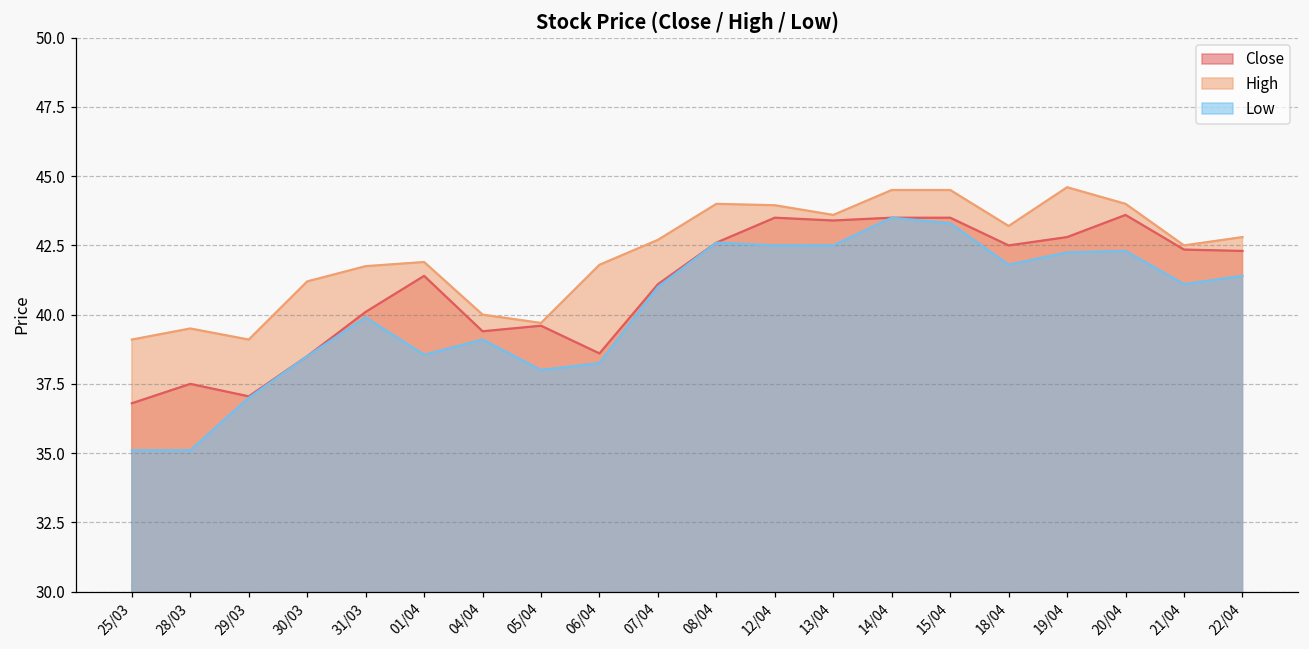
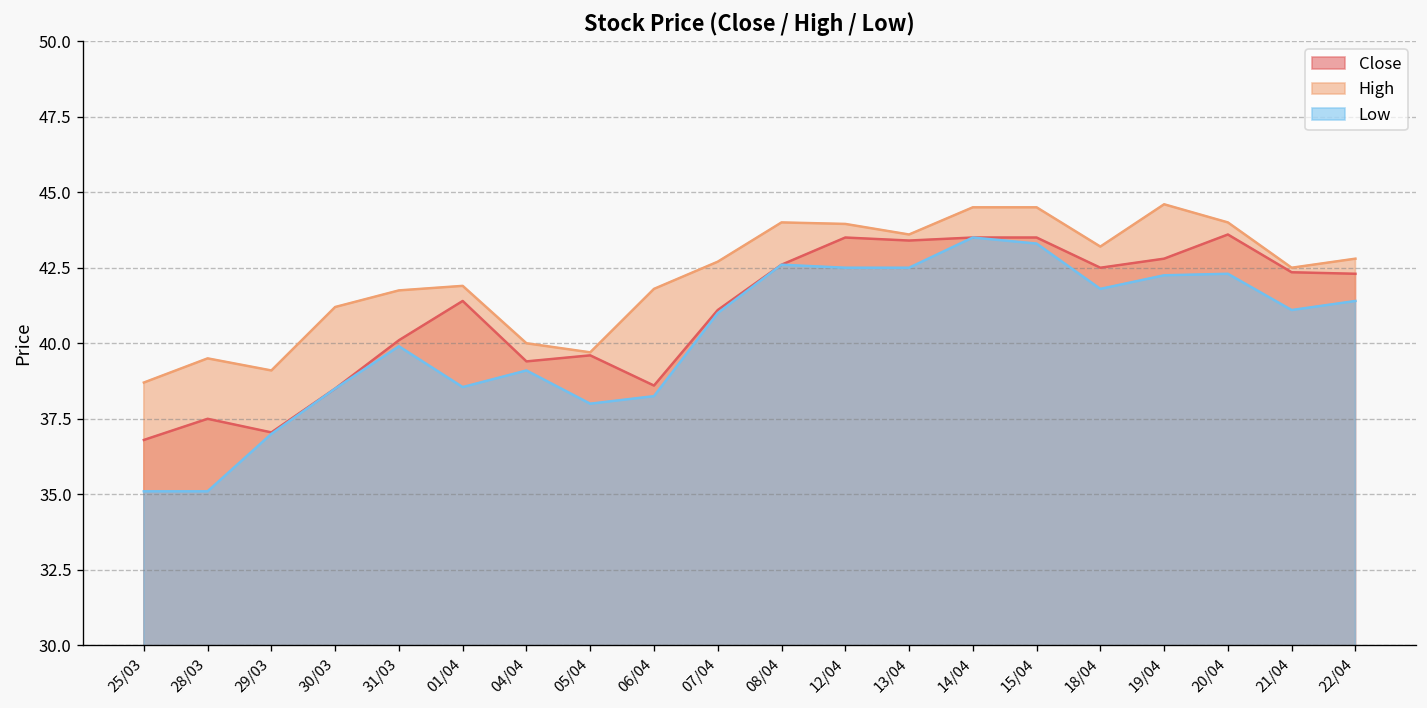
High, 25/03: 39.1 -> 38.7
